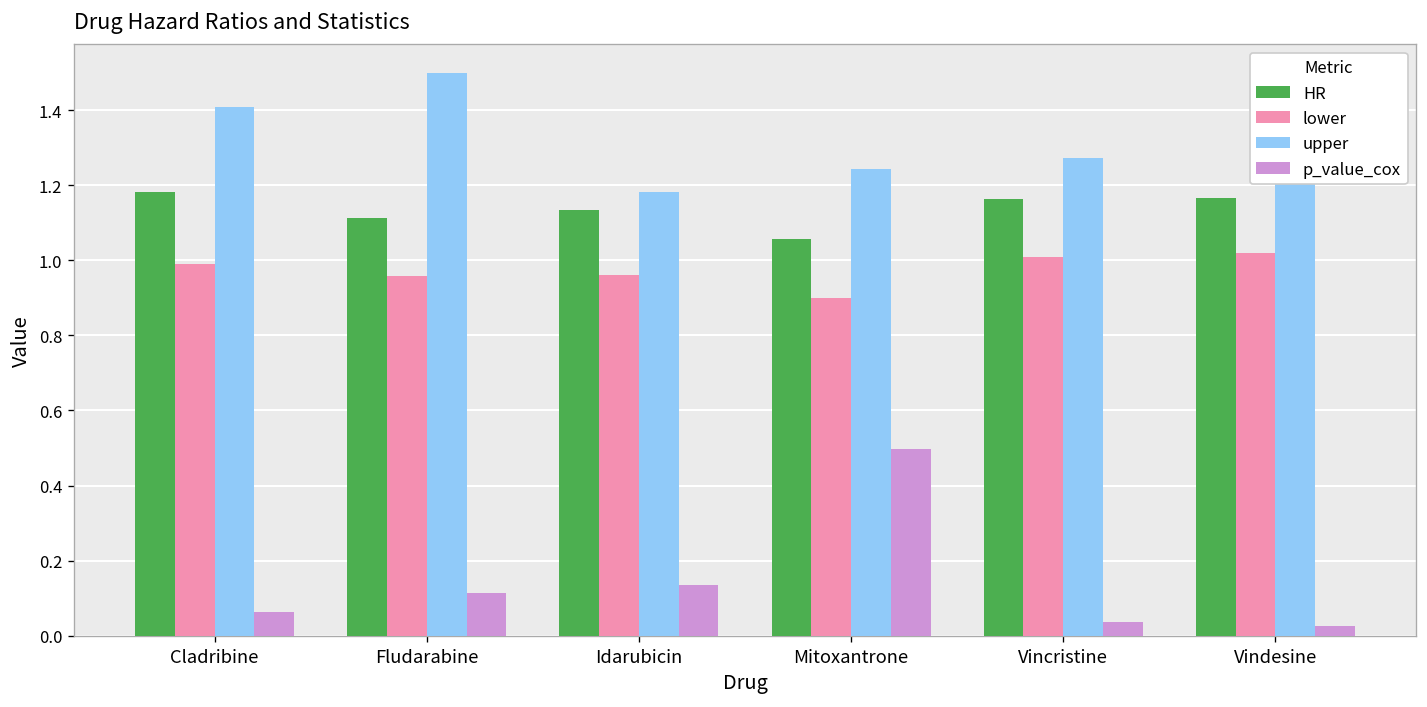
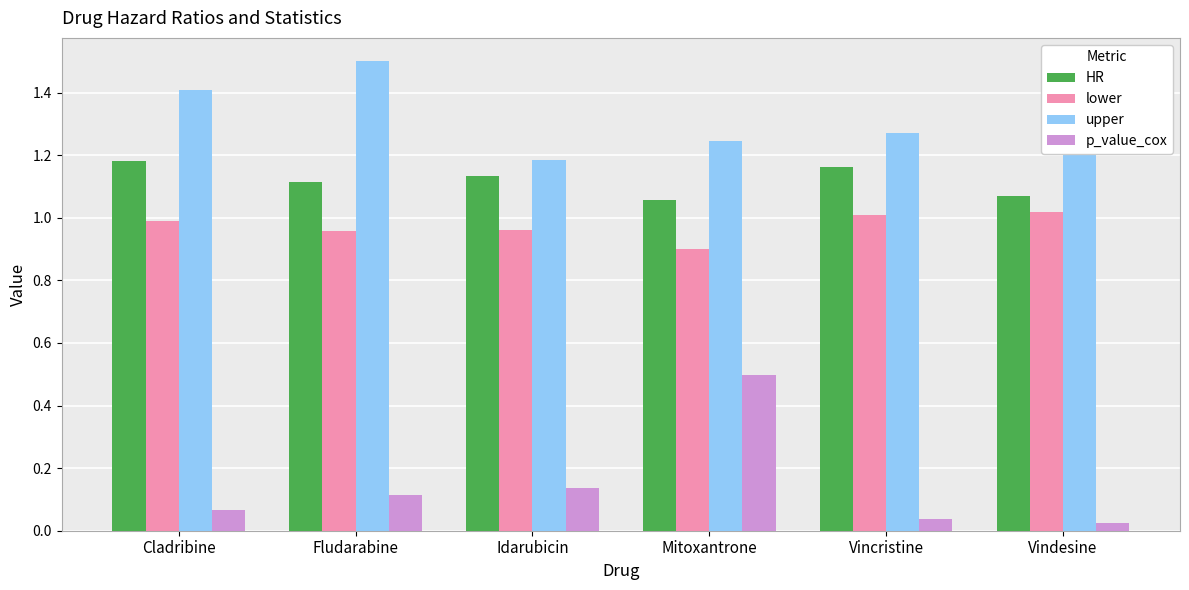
HR, Vindesine: 1.17 -> 1.07
